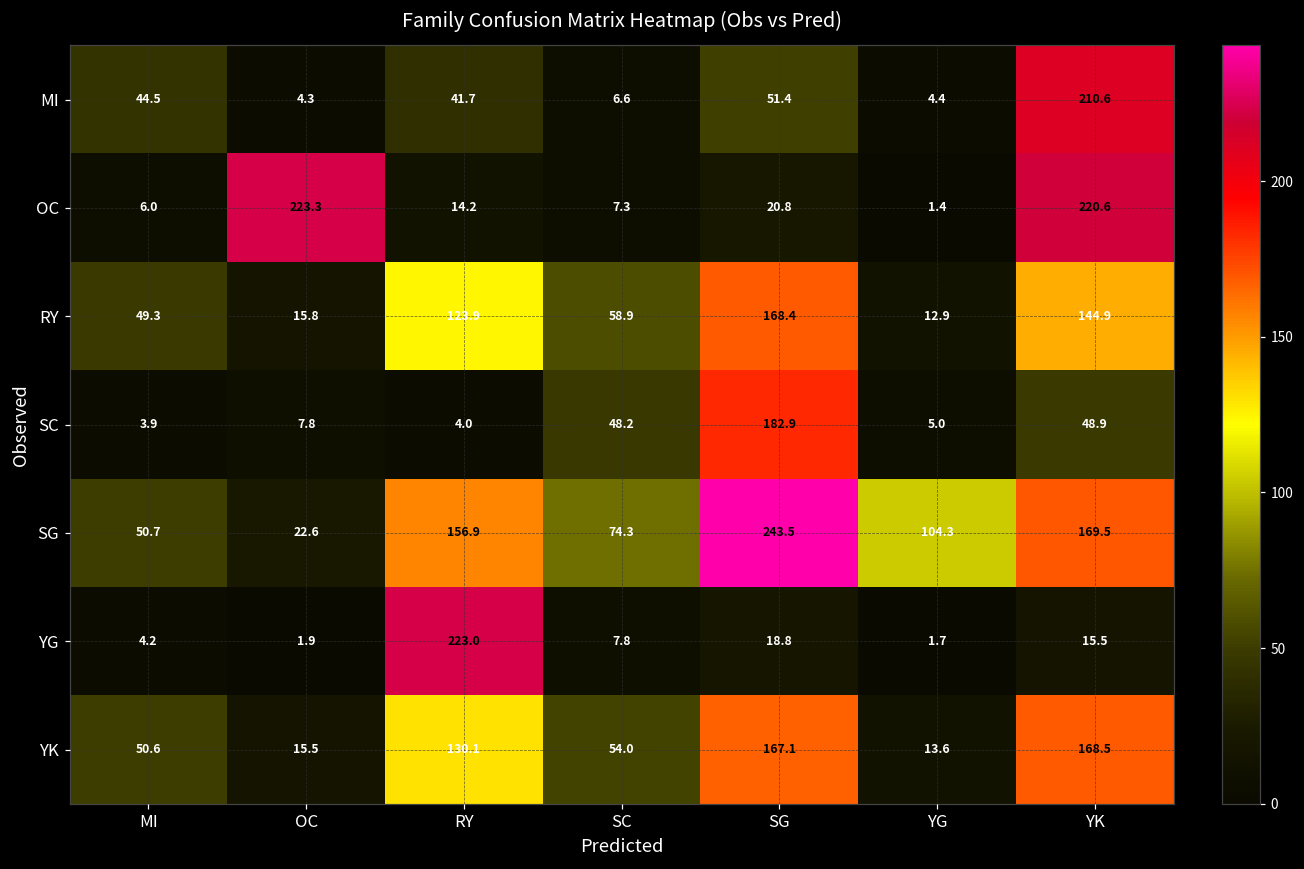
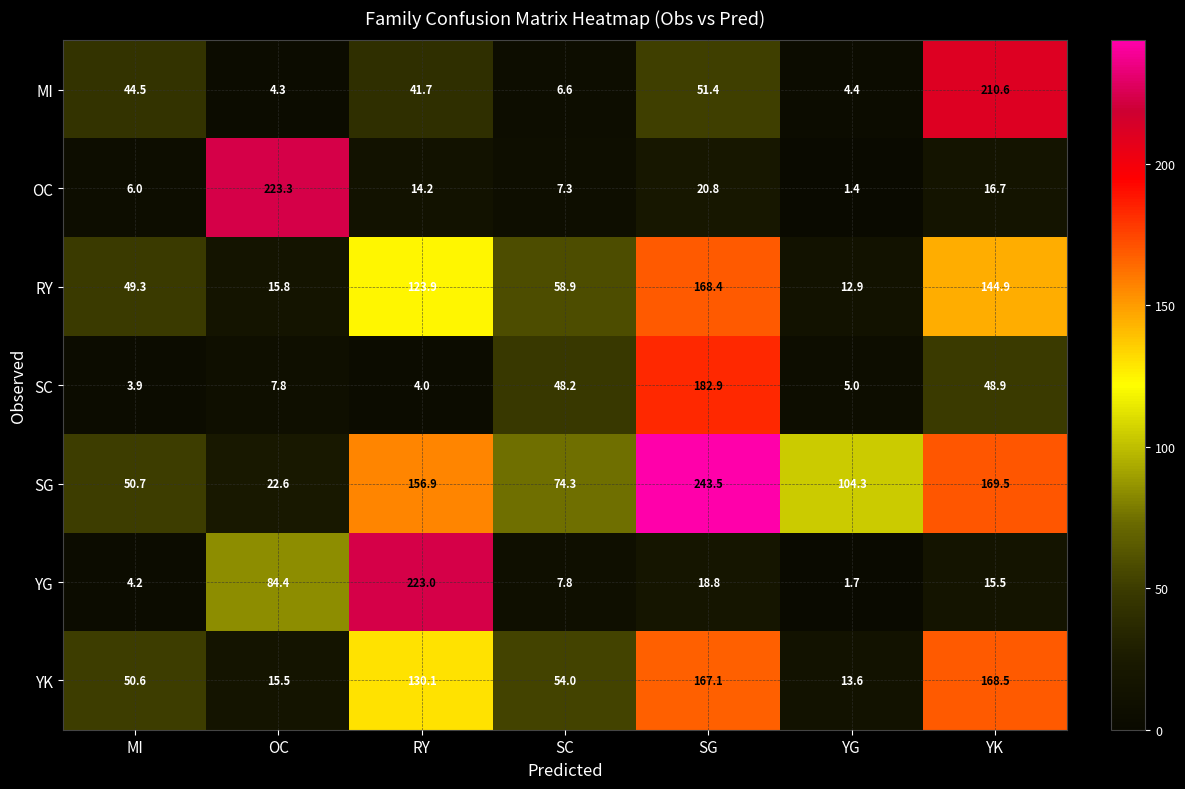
OC, YK: 220.6 -> 16.7
YG, OC: 1.9 -> 84.4
